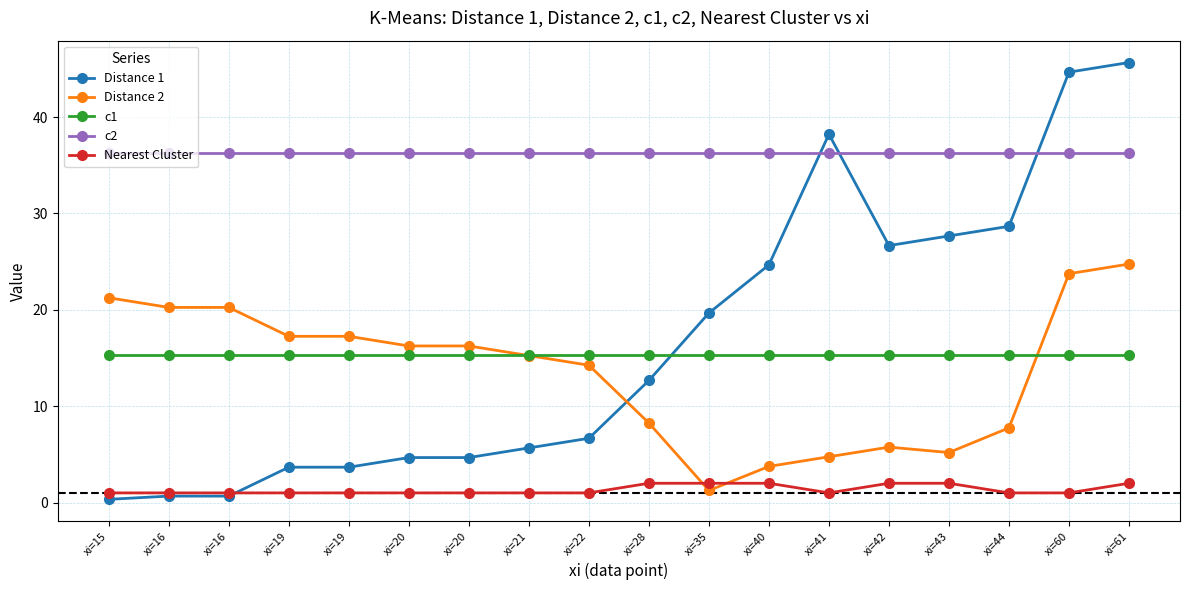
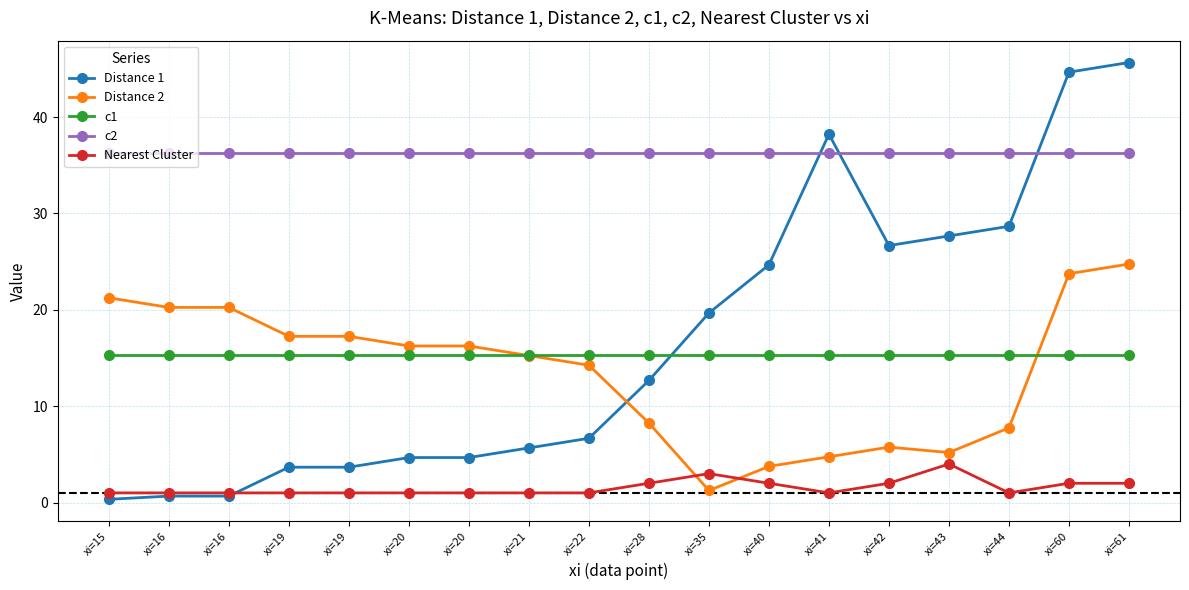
Nearest Cluster, xi=35: 2 -> 3
Nearest Cluster, xi=43: 2 -> 4
Nearest Cluster, xi=60: 1 -> 2
